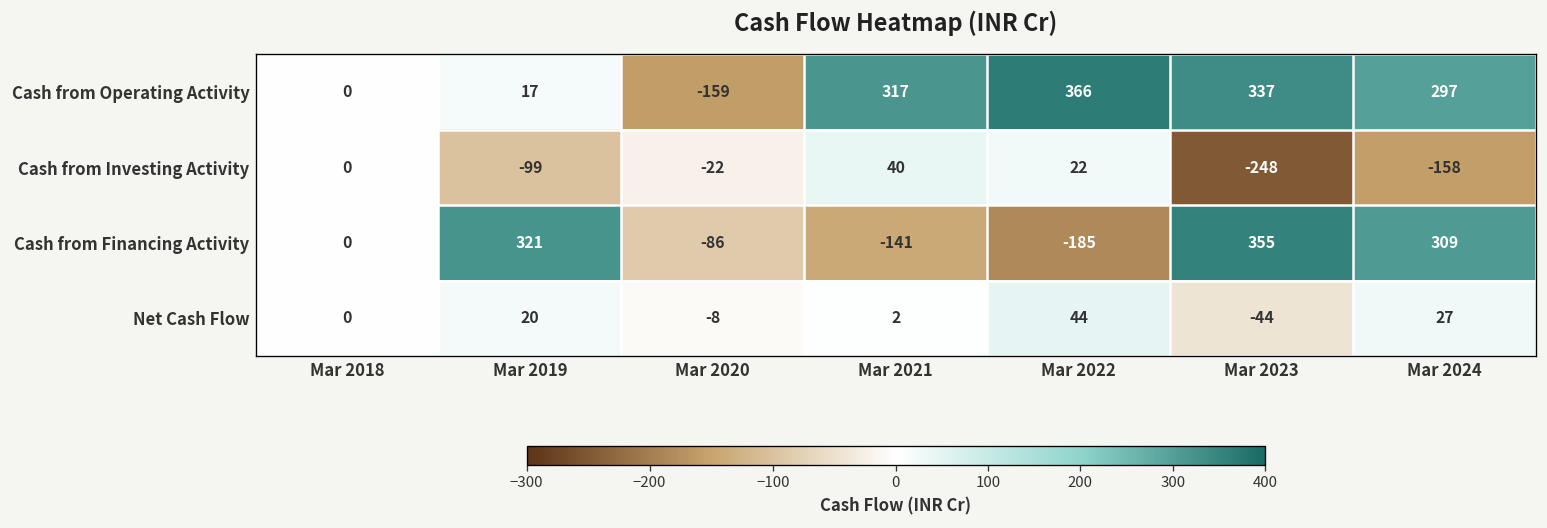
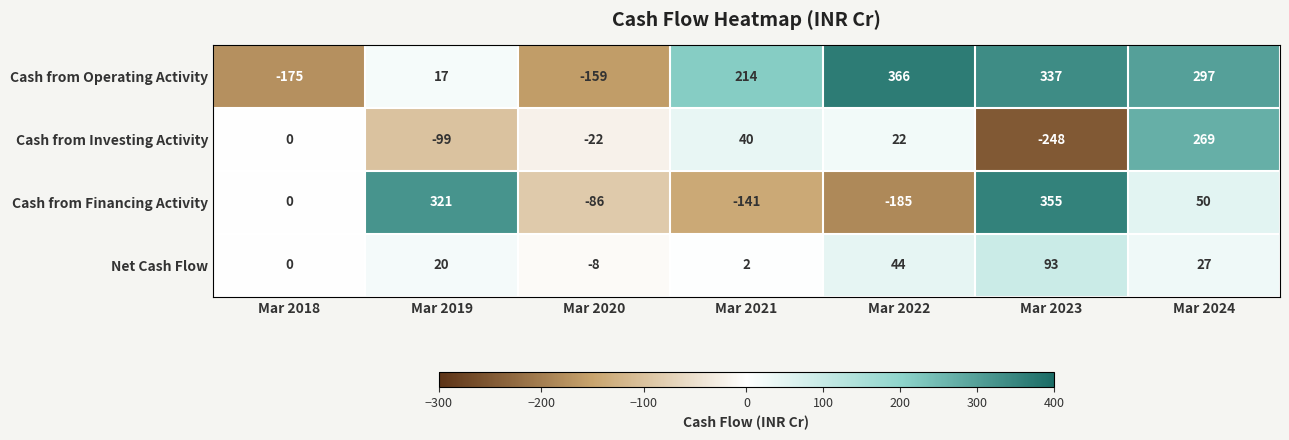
Cash from Operating Activity, Mar 2018: 0 -> -175
Cash from Operating Activity, Mar 2021: 317 -> 214
Cash from Investing Activity, Mar 2024: -158 -> 269
Cash from Financing Activity, Mar 2024: 309 -> 50
Net Cash Flow, Mar 2023: -44 -> 93
